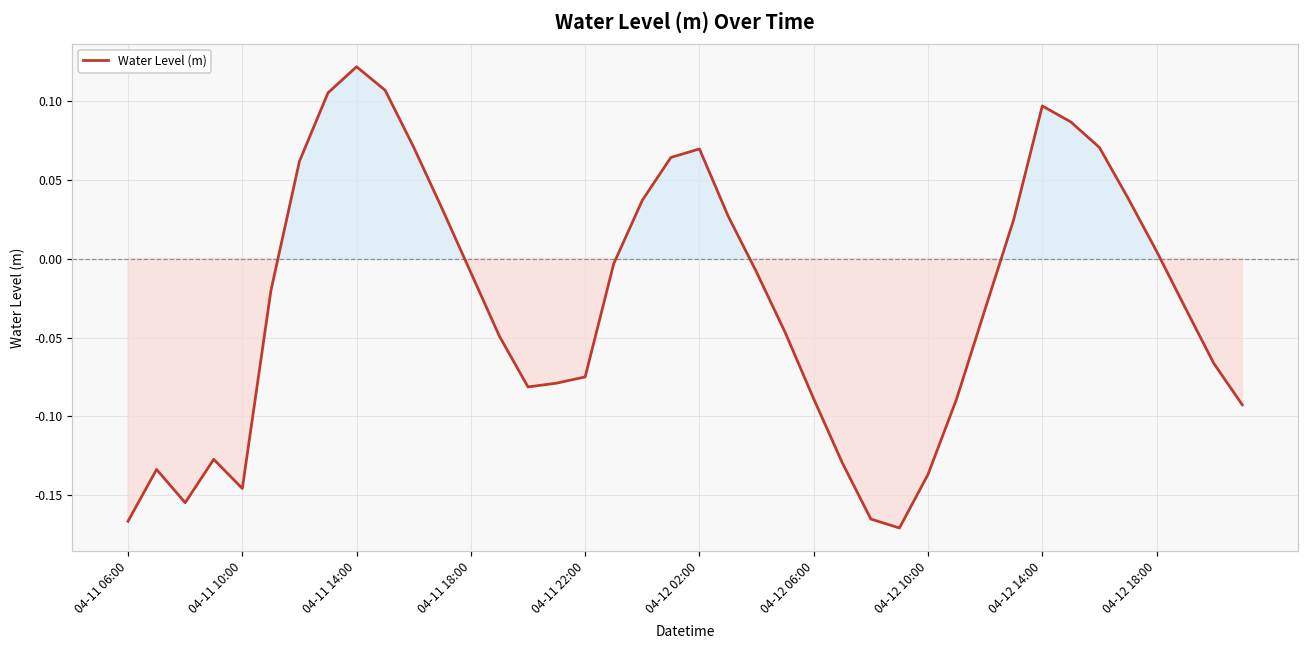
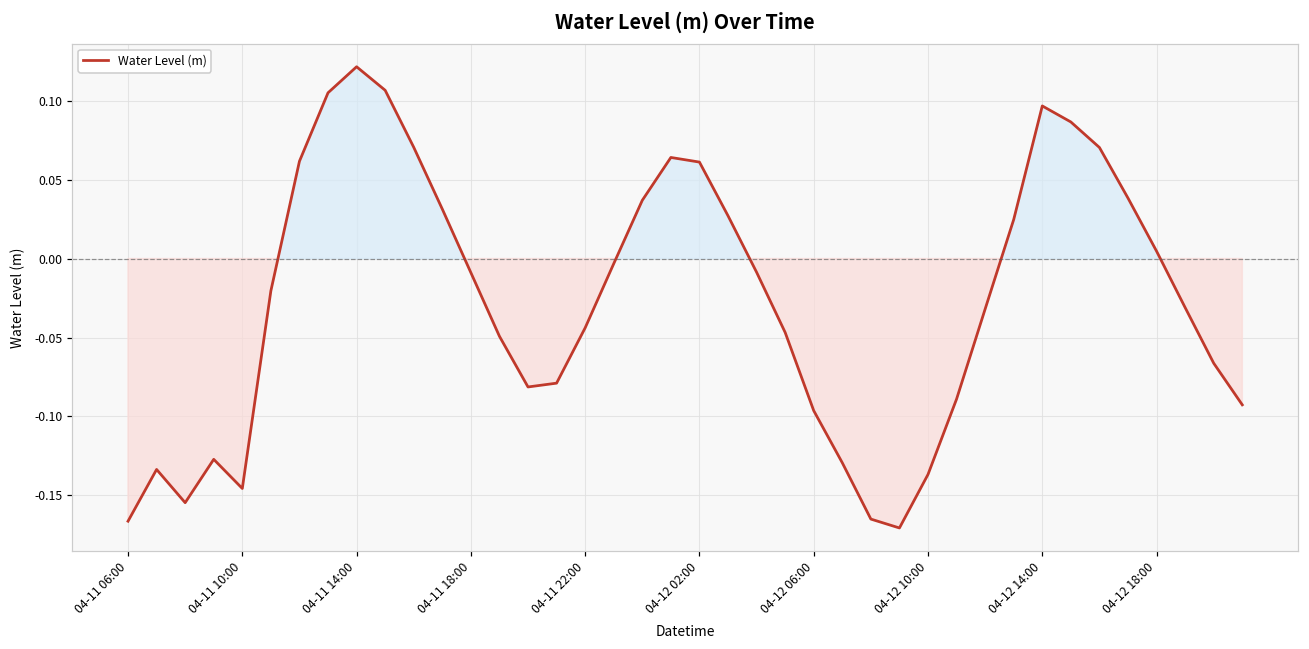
04-11 22:00: -0.075 -> -0.044
04-12 02:00: 0.069 -> 0.061
04-12 06:00: -0.089 -> -0.096
